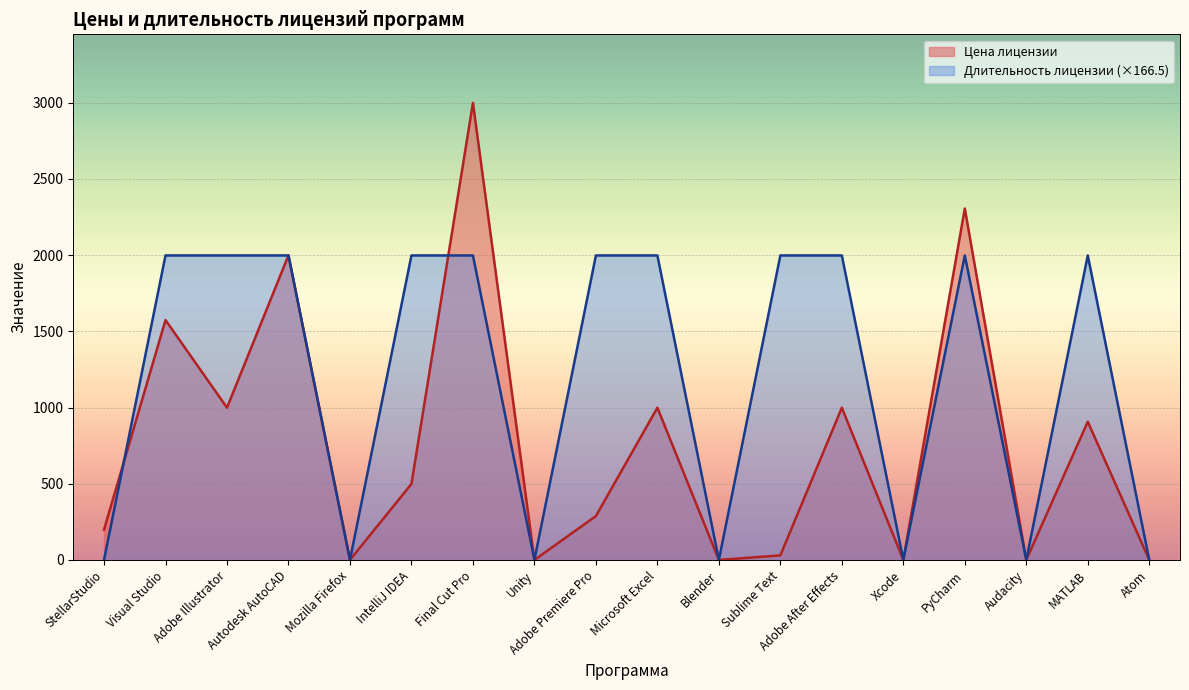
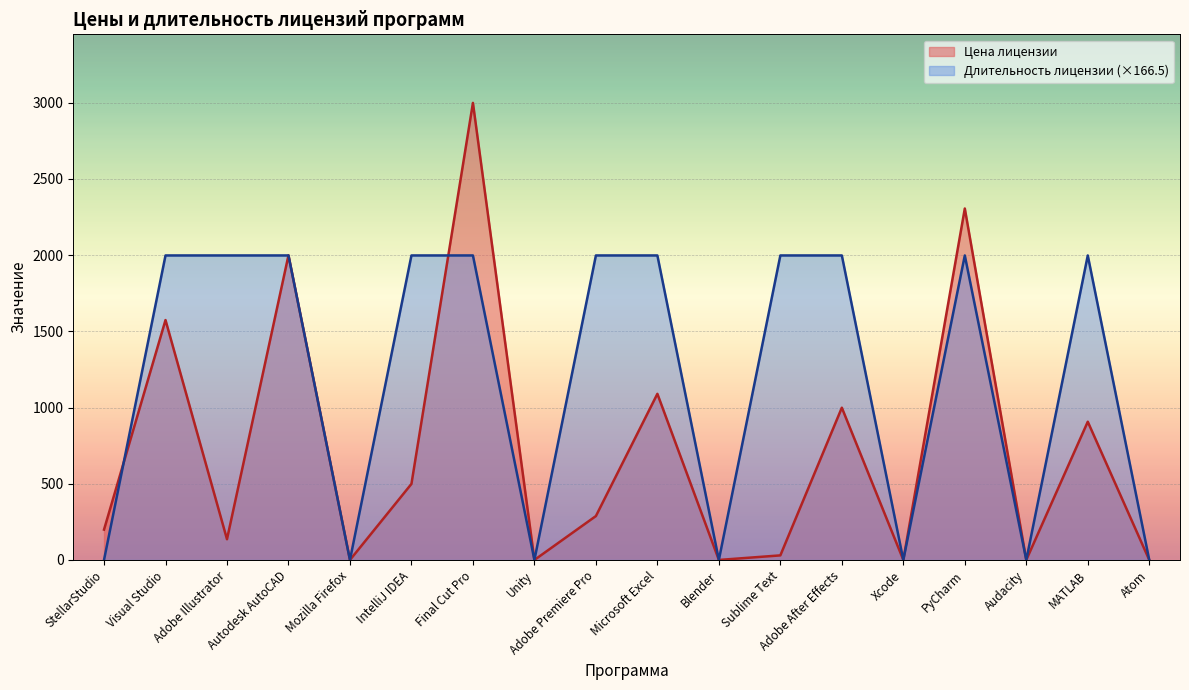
Цена лицензии, Adobe Illustrator: 1000 -> 140
Цена лицензии, Microsoft Excel: 1000 -> 1090
